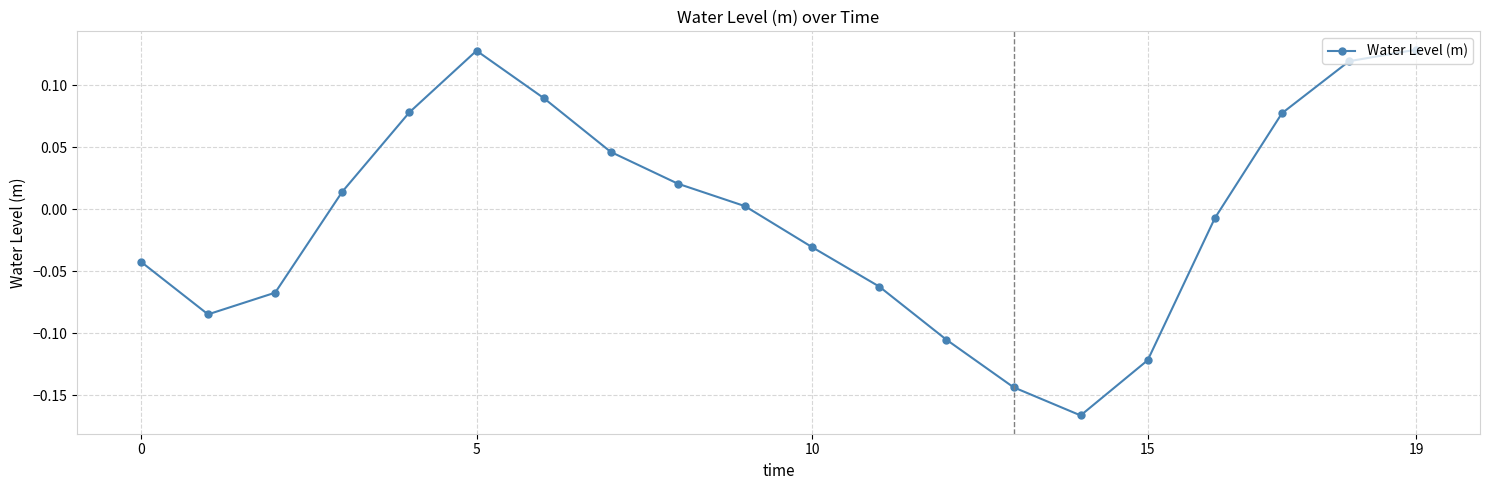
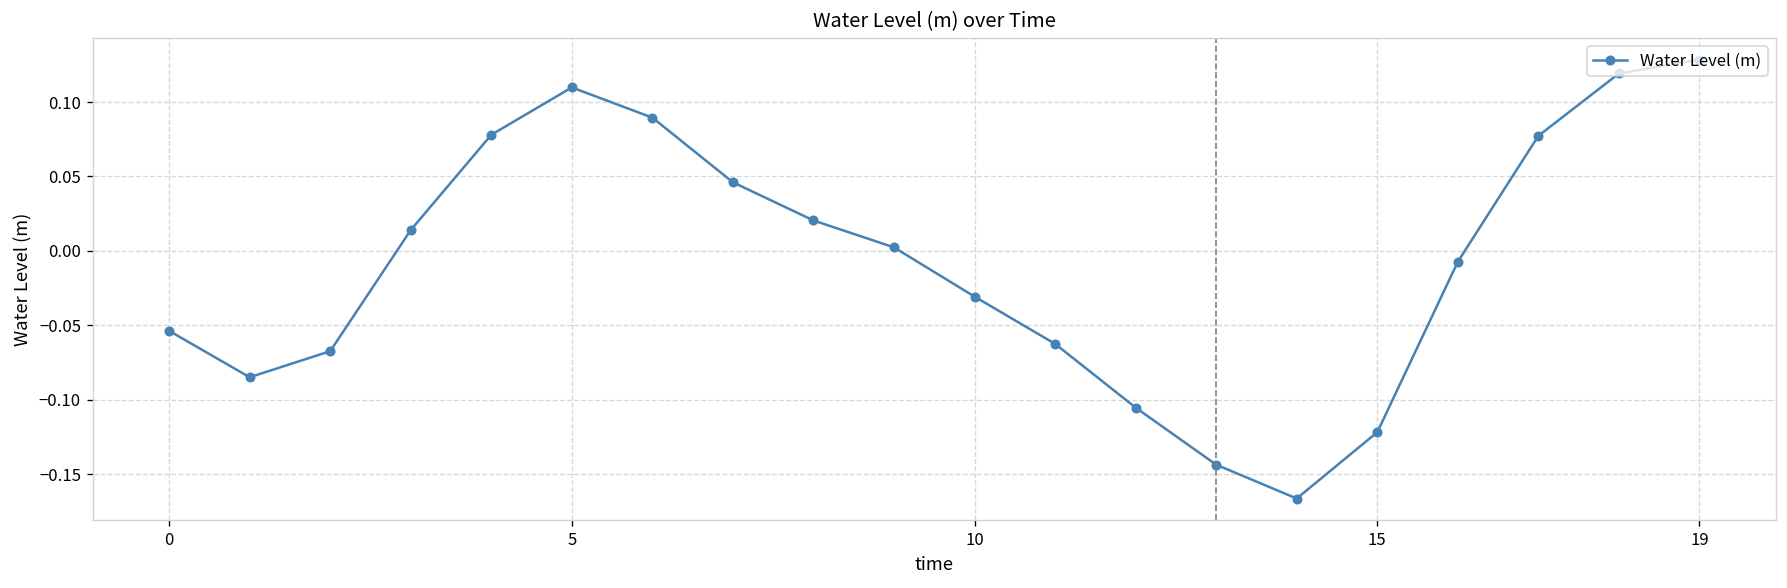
0: -0.042 -> -0.054
5: 0.128 -> 0.110
